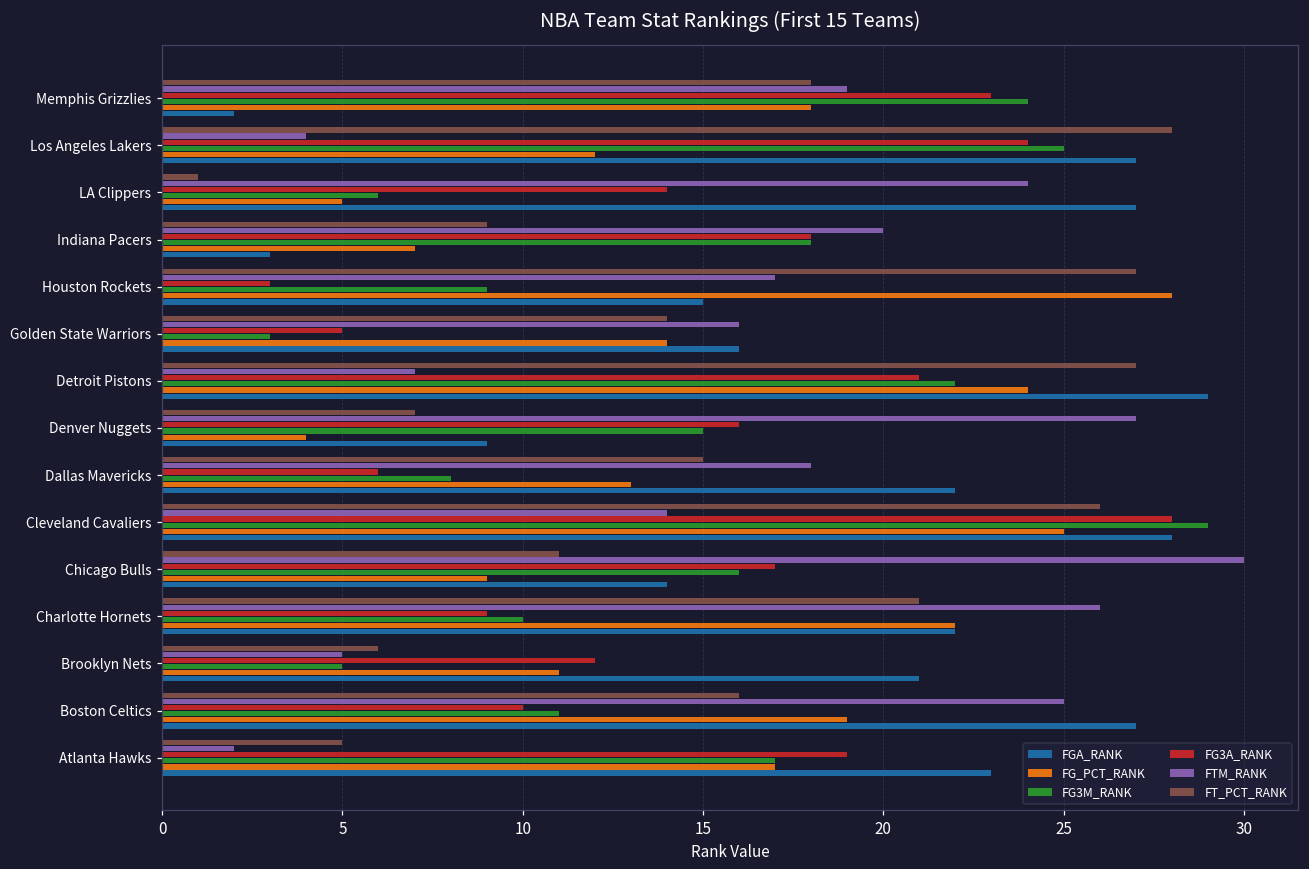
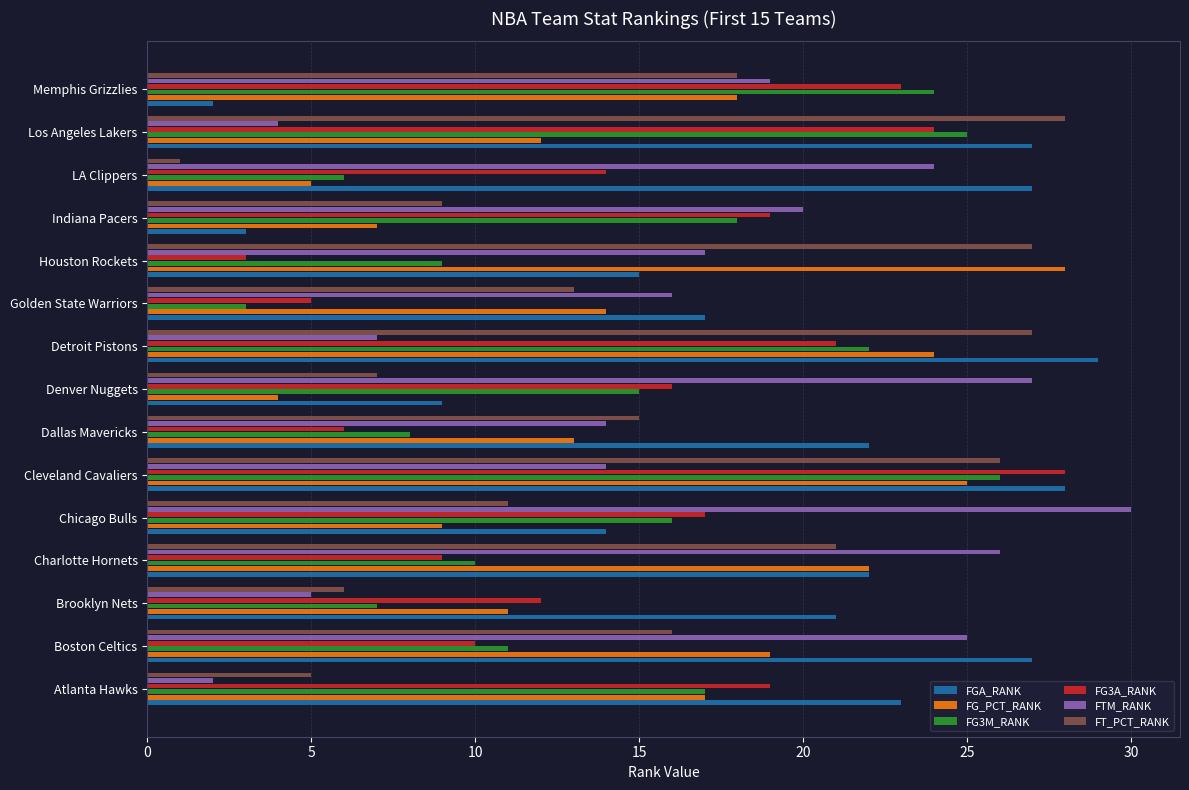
FG3A_RANK, Indiana Pacers: 18 -> 19
FT_PCT_RANK, Golden State Warriors: 14 -> 13
FGA_RANK, Golden State Warriors: 16 -> 17
FTM_RANK, Dallas Mavericks: 18 -> 14
FG3M_RANK, Cleveland Cavaliers: 29 -> 26
FG3M_RANK, Brooklyn Nets: 5 -> 7
